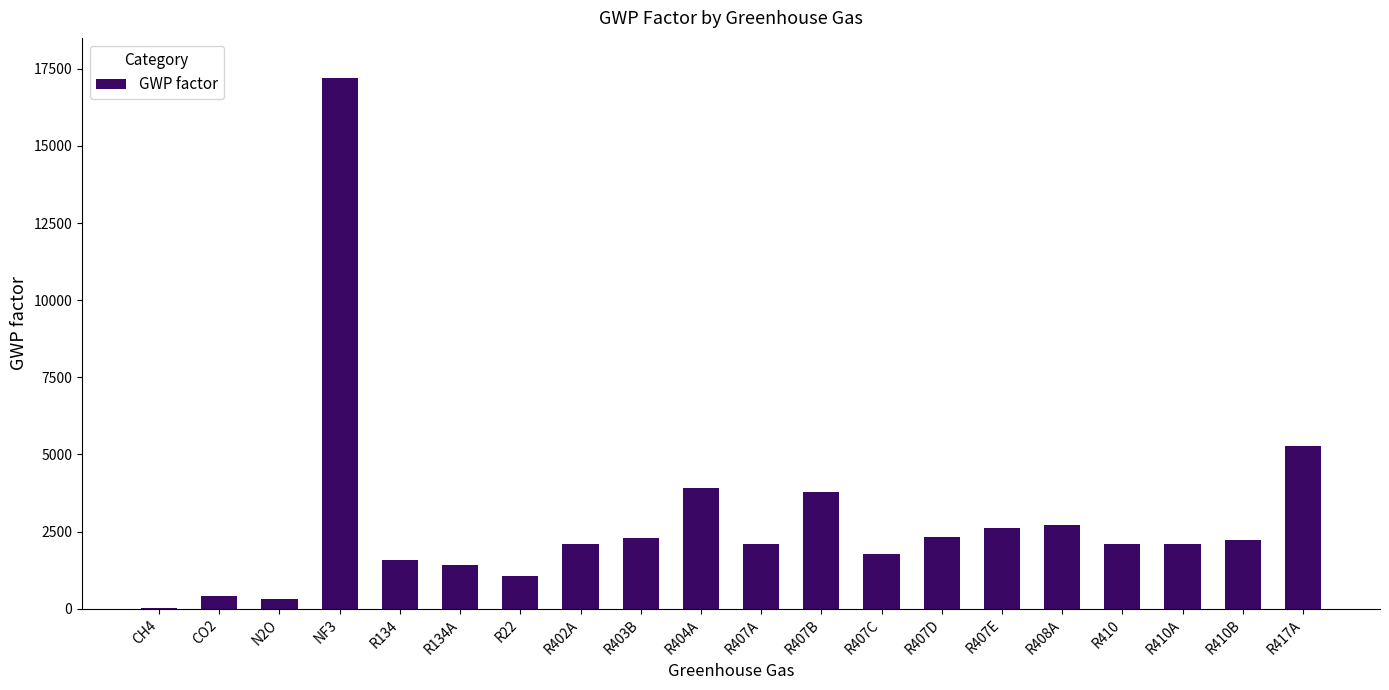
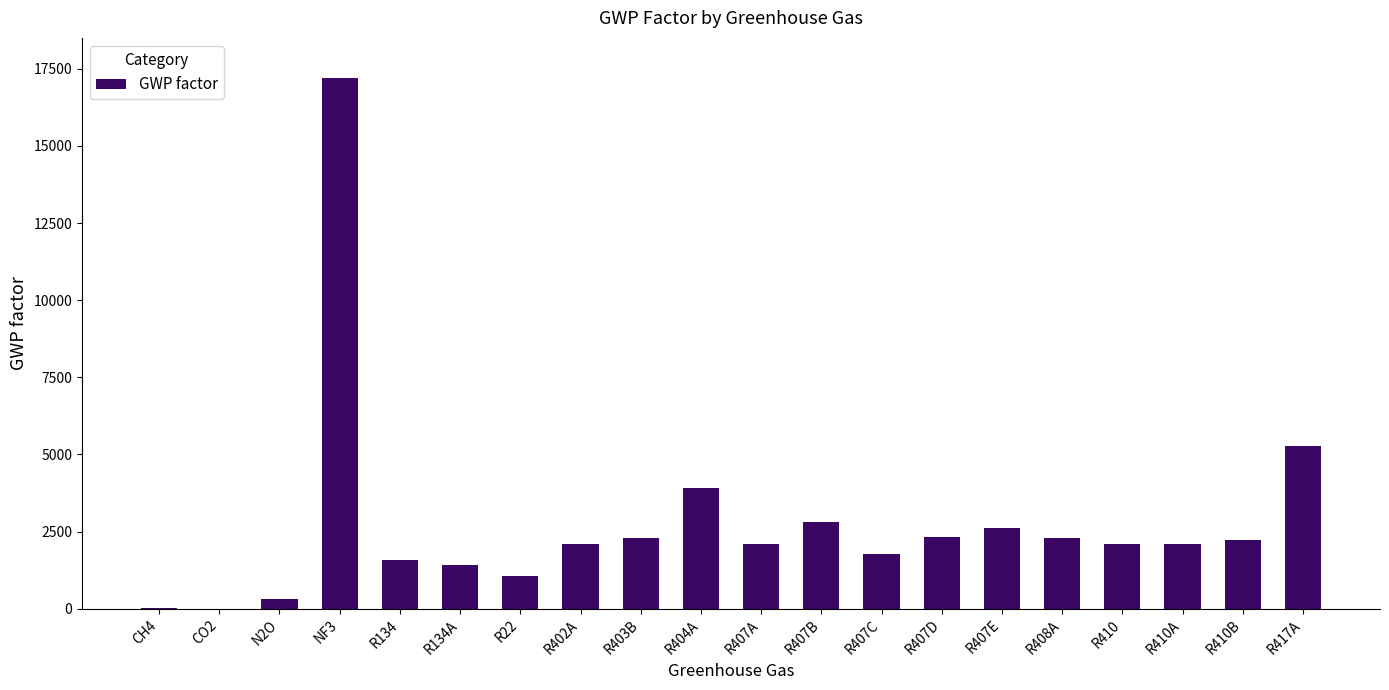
CO2: 400 -> 0
R407B: 3800 -> 2800
R408A: 2700 -> 2300
